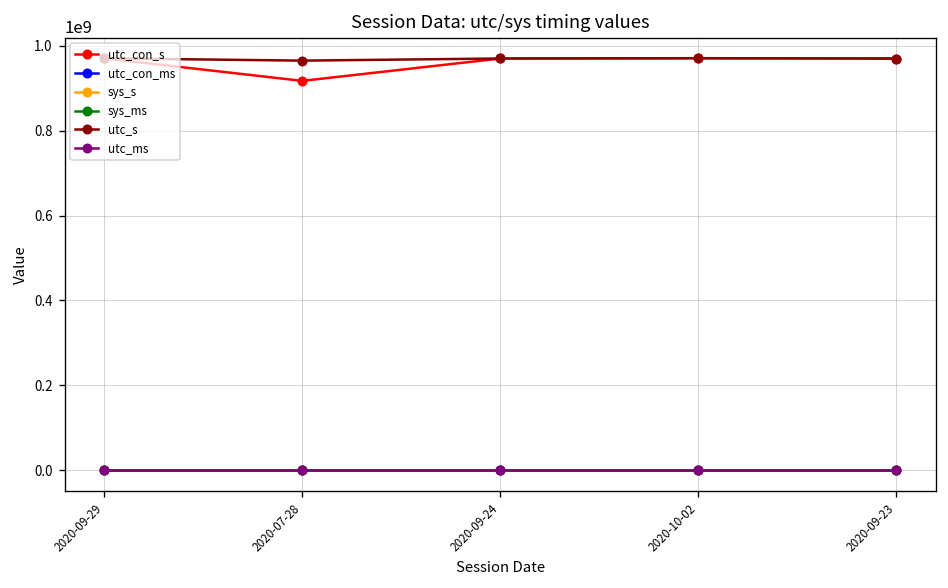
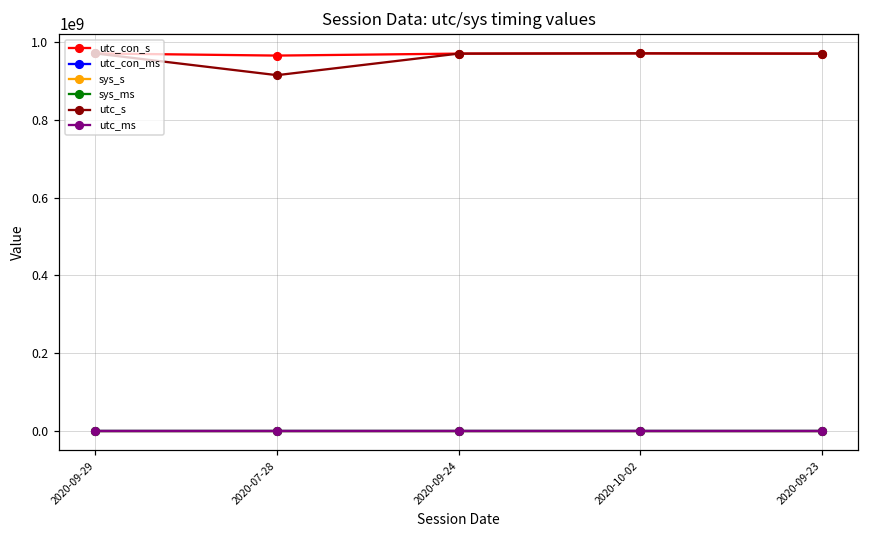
utc_con_s, 2020-07-28: 920000000 -> 960000000
utc_s, 2020-07-28: 960000000 -> 910000000
